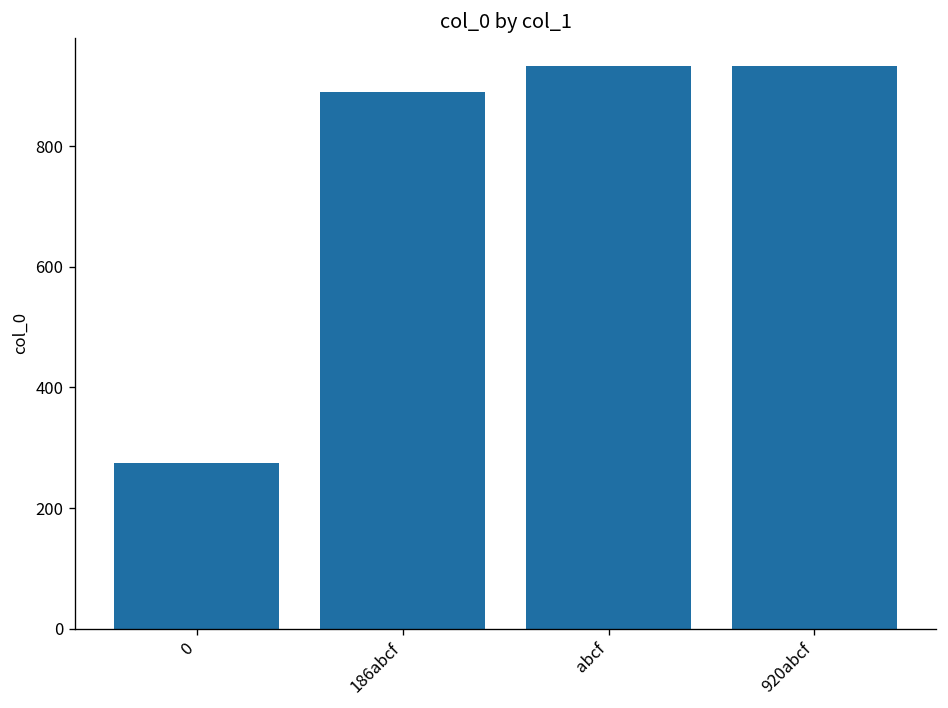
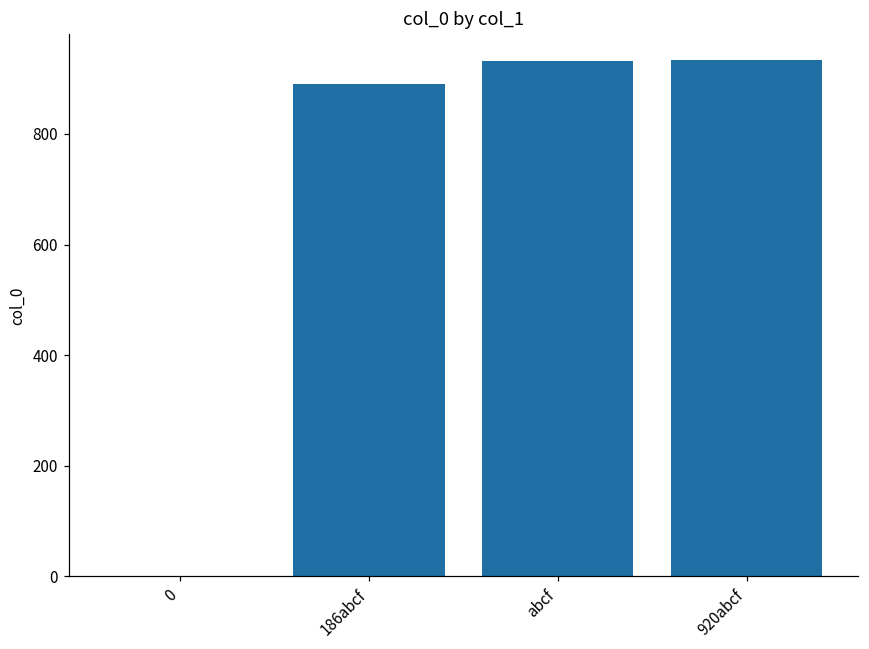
0: 270 -> 0
